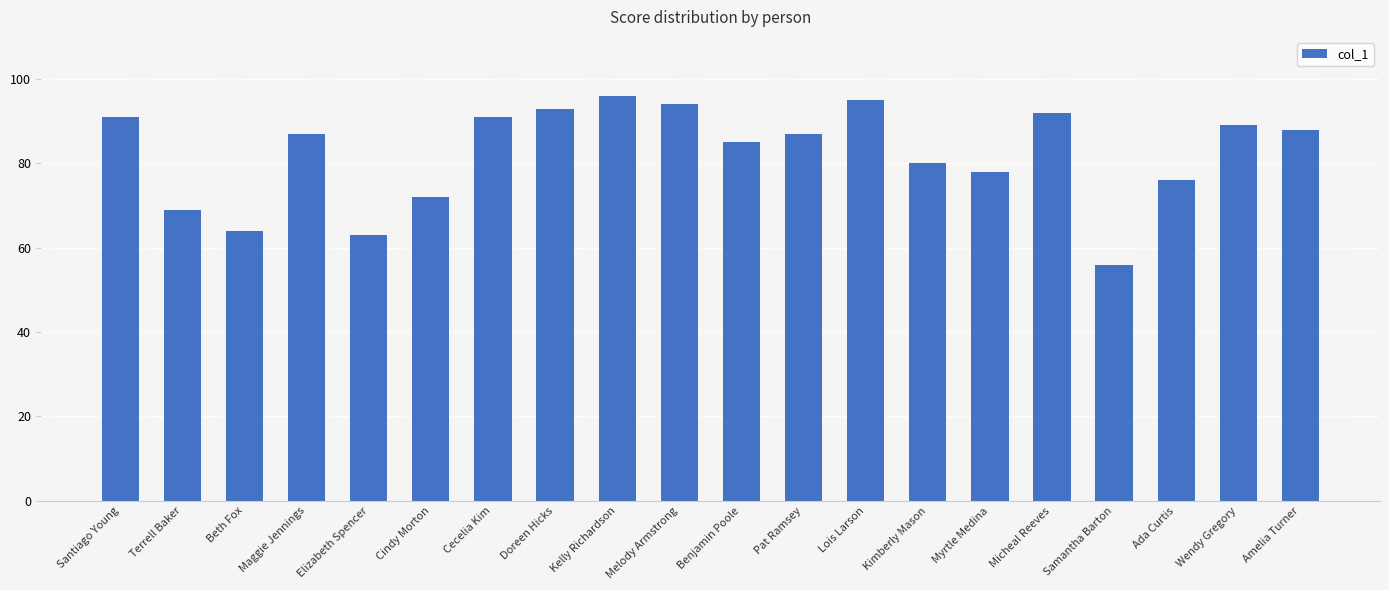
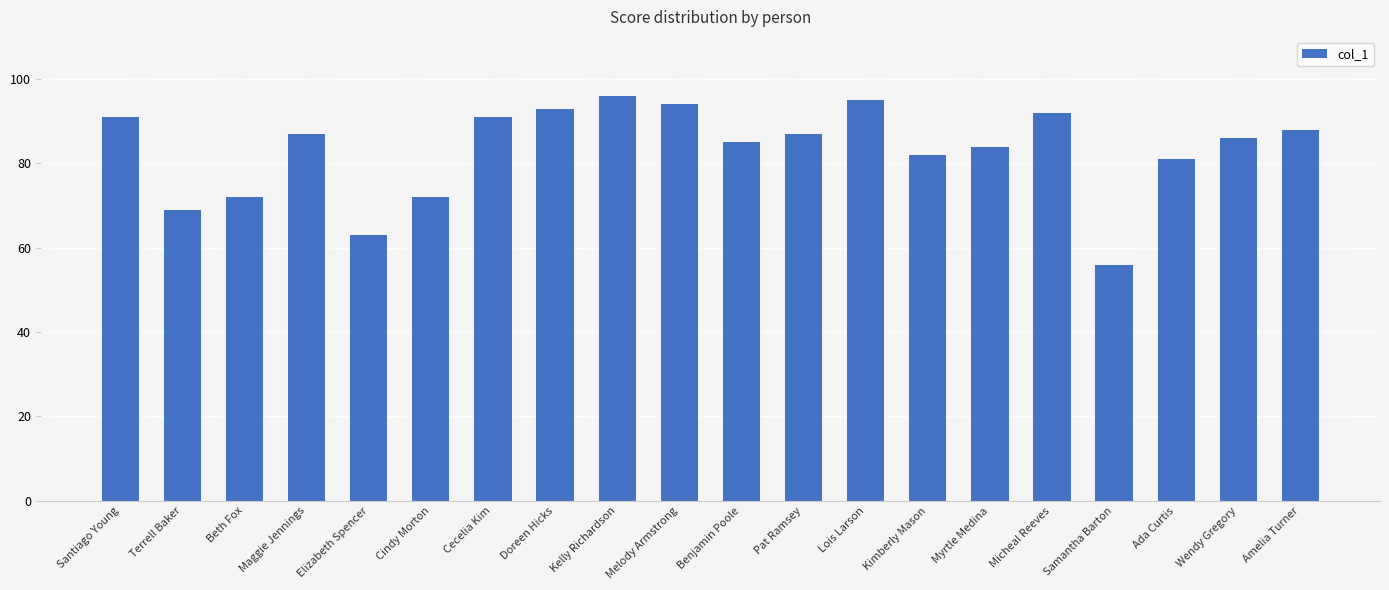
Beth Fox: 64 -> 72
Kimberly Mason: 80 -> 82
Myrtle Medina: 78 -> 84
Ada Curtis: 76 -> 81
Wendy Gregory: 89 -> 86
